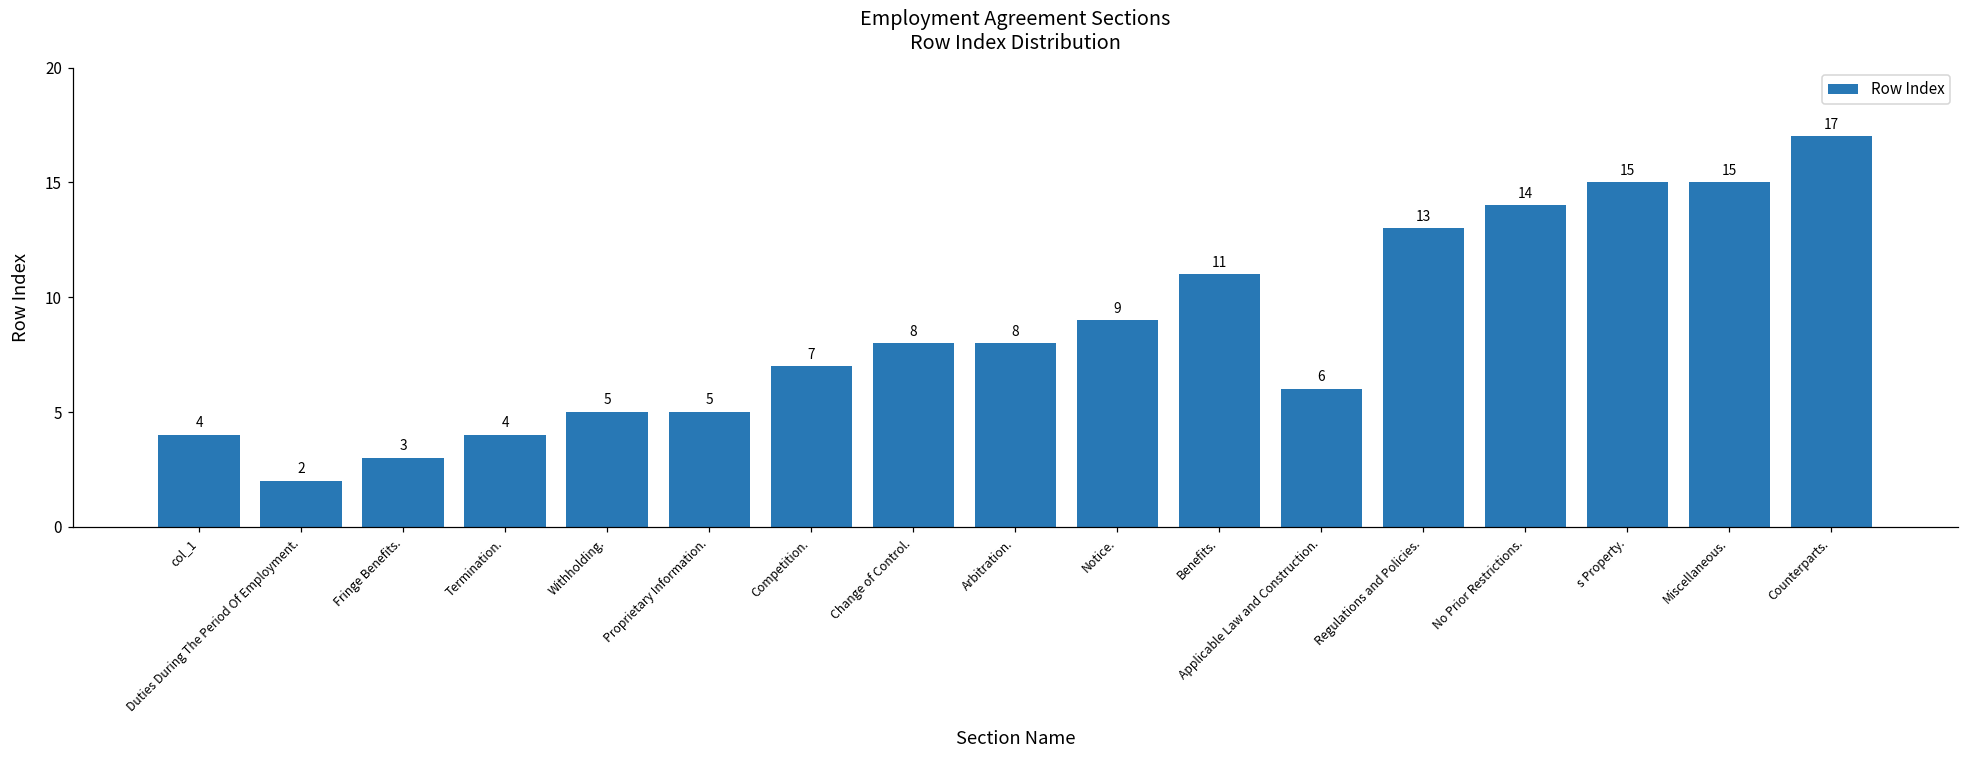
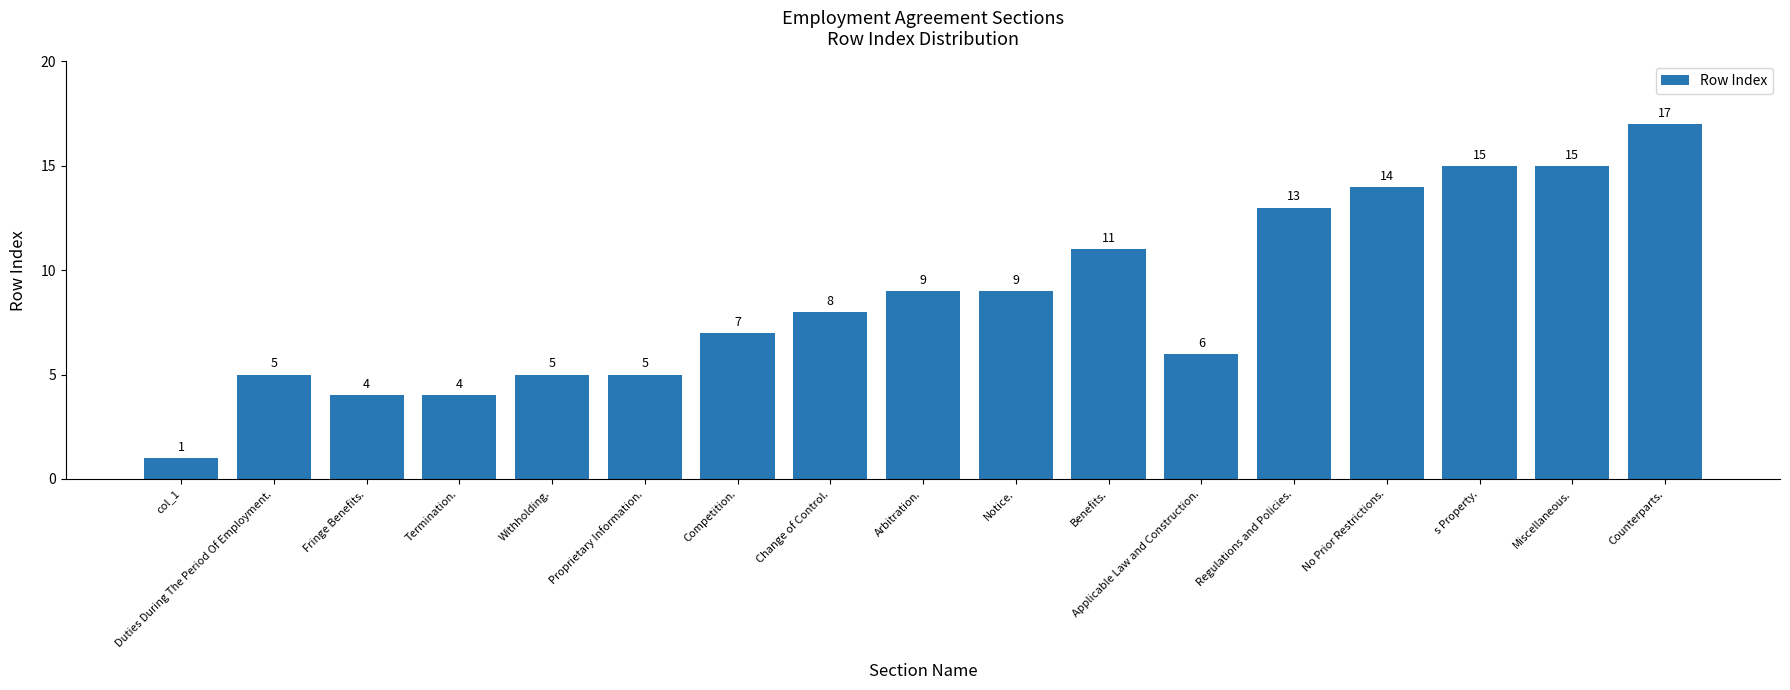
col_1: 4 -> 1
Duties During The Period Of Employment.: 2 -> 5
Fringe Benefits.: 3 -> 4
Arbitration.: 8 -> 9
